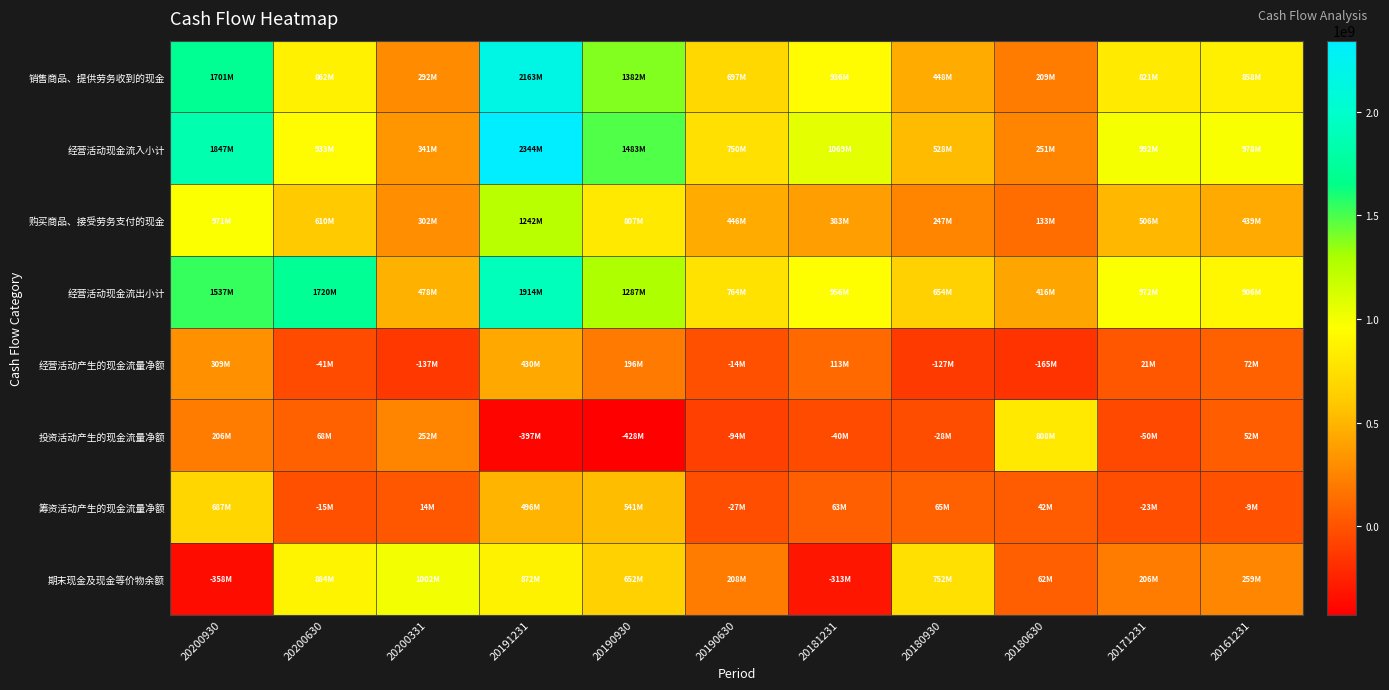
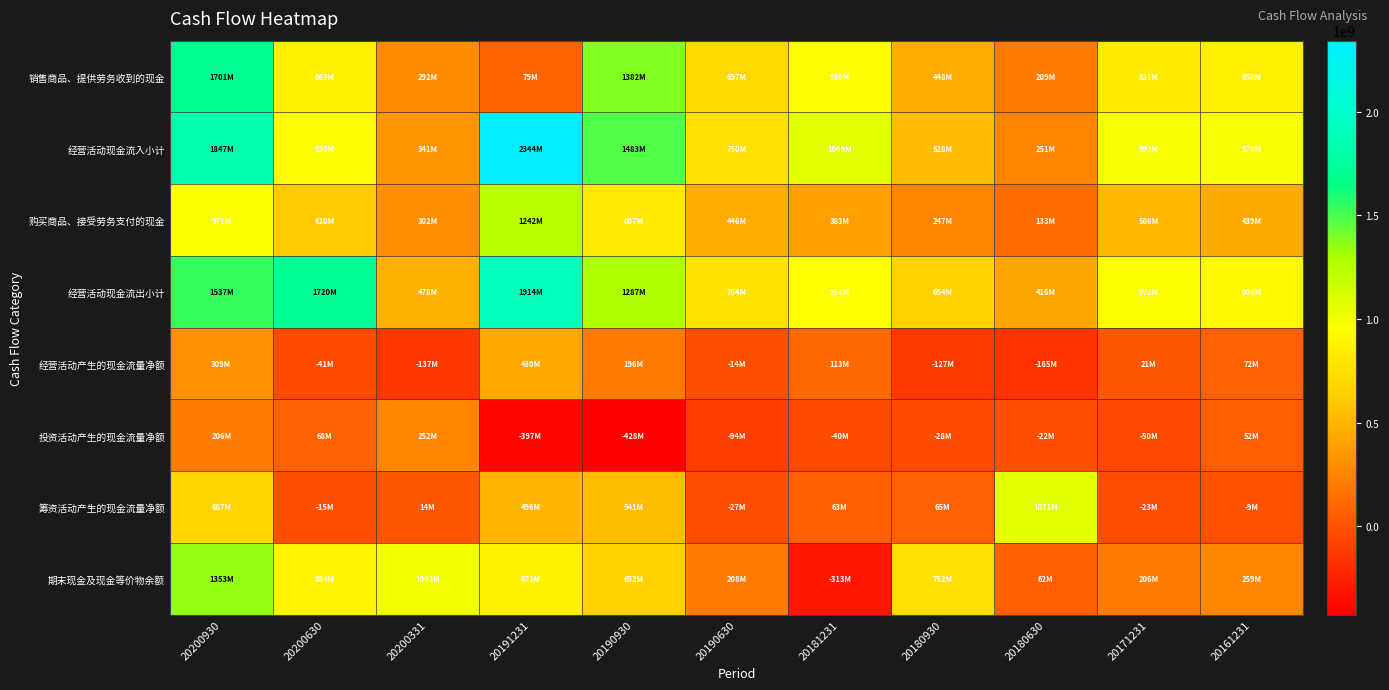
销售商品、提供劳务收到的现金, 20191231: 2163M -> 79M
投资活动产生的现金流量净额, 20180630: 808M -> -22M
筹资活动产生的现金流量净额, 20180630: 42M -> 1071M
期末现金及现金等价物余额, 20200930: -358M -> 1353M
